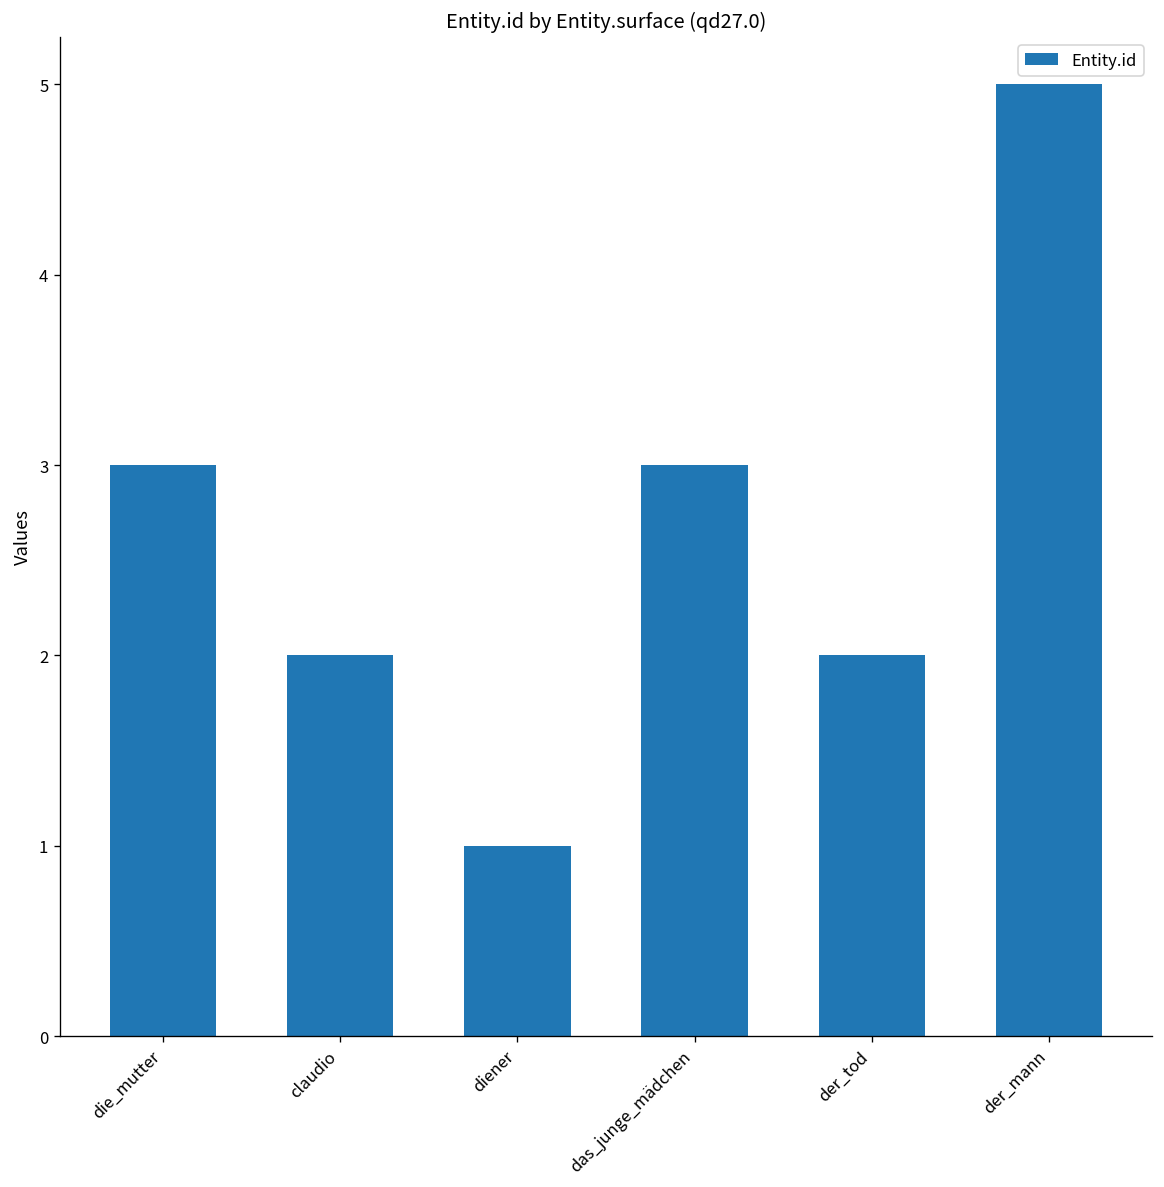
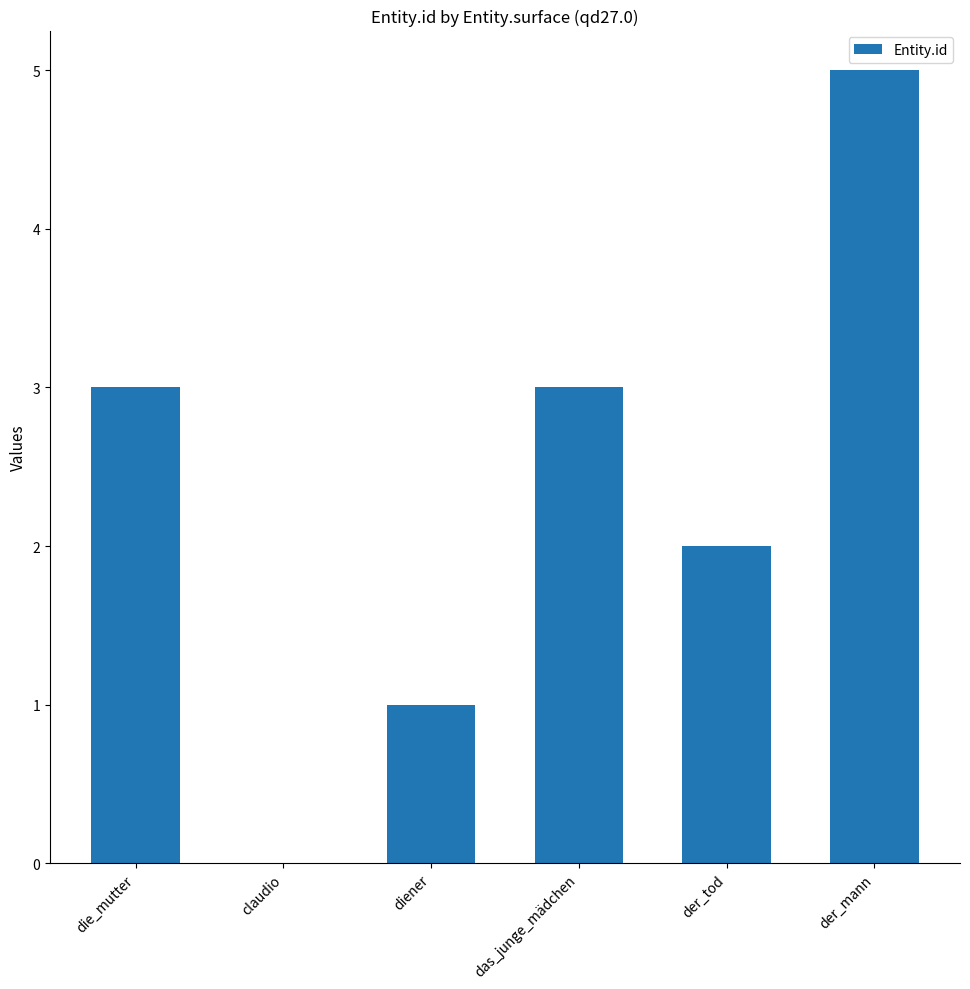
claudio: 2 -> 0
